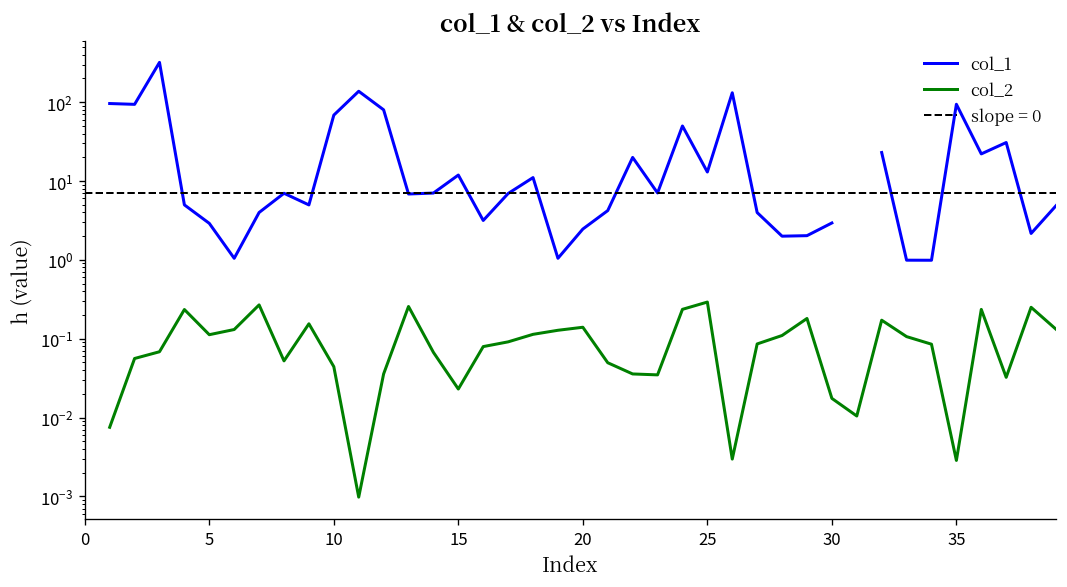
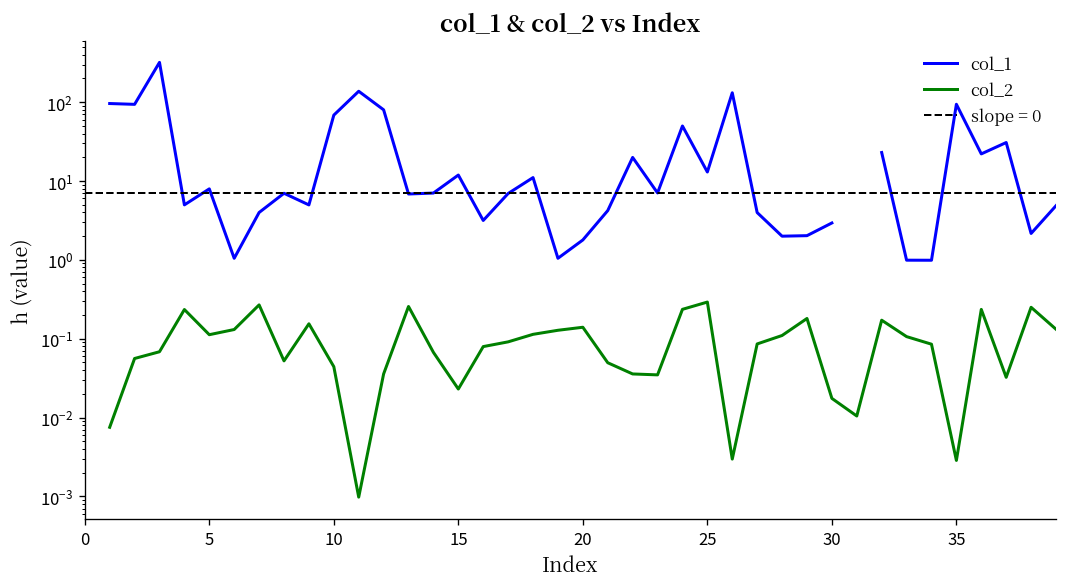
col_1, 5: 3 -> 8
col_1, 20: 2.5 -> 1.8
